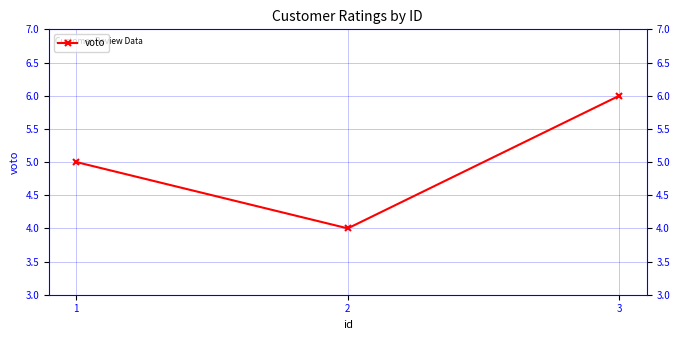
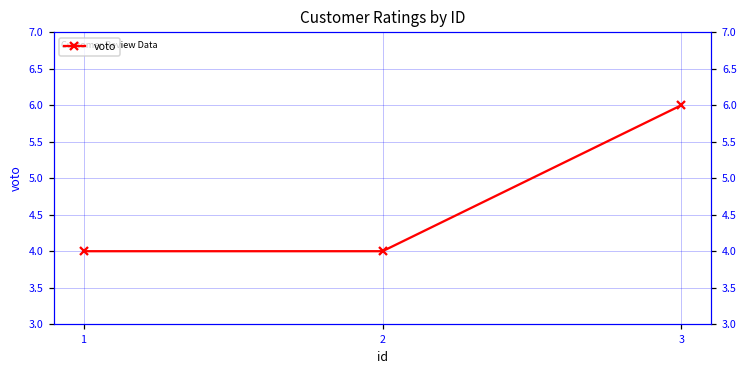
1: 5 -> 4
